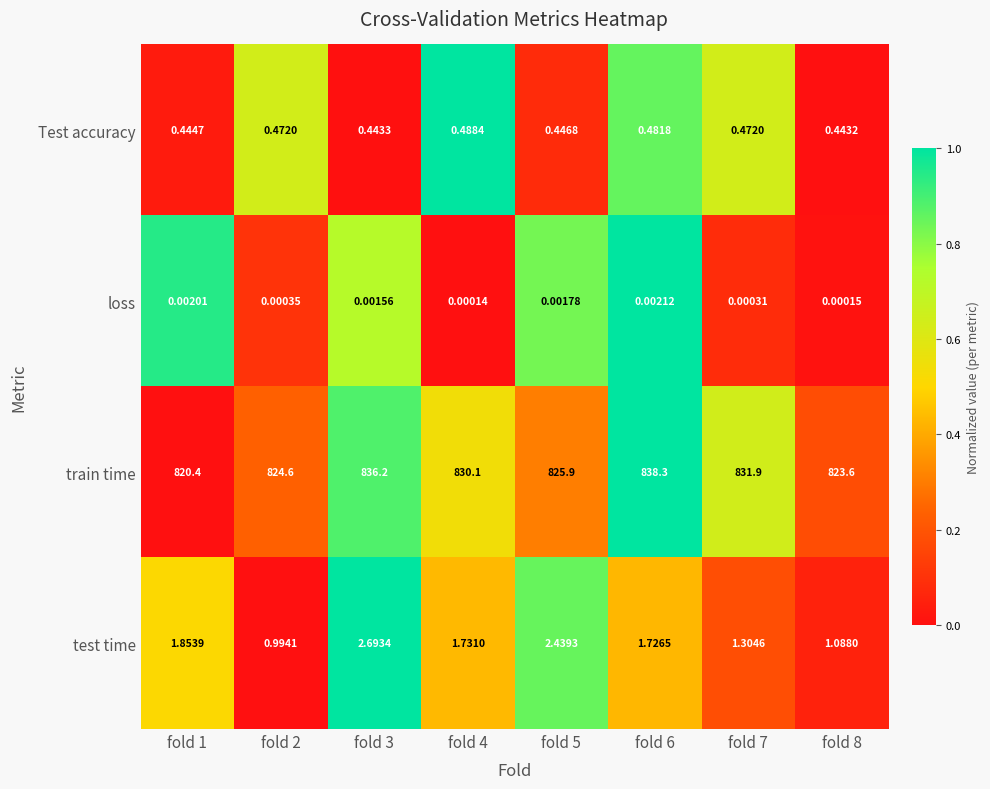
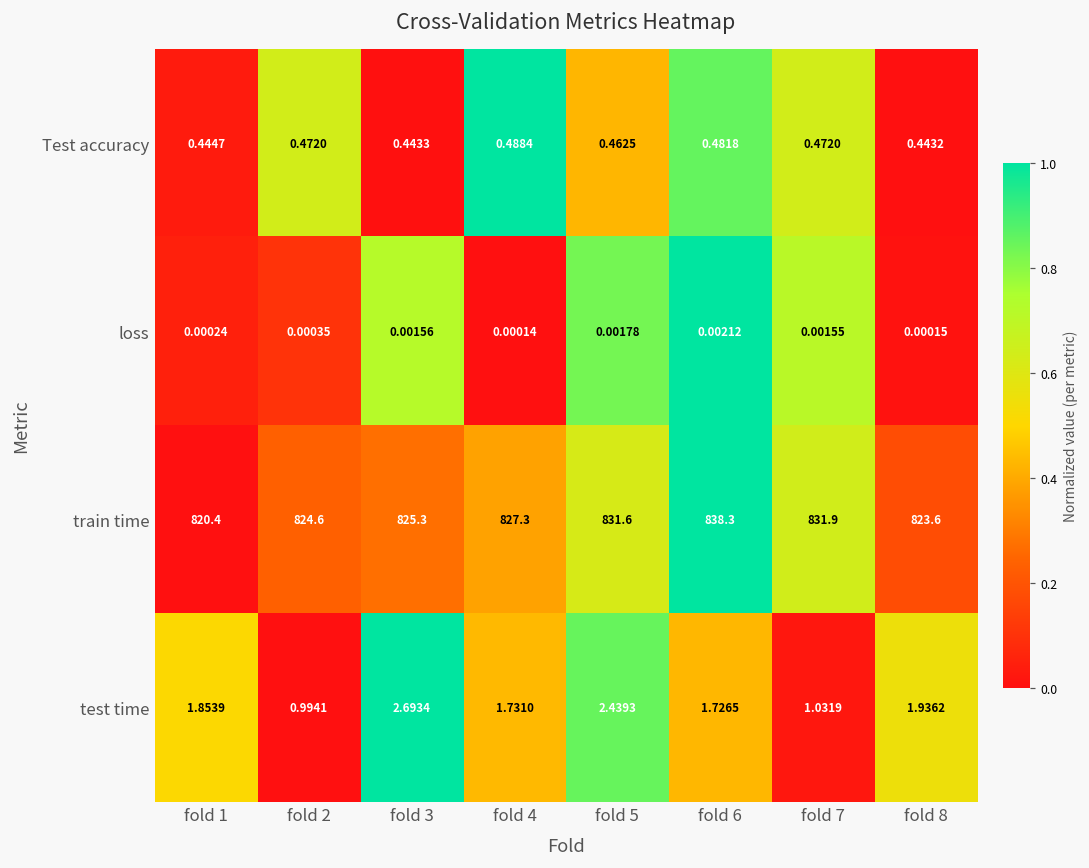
Test accuracy, fold 5: 0.4468 -> 0.4625
loss, fold 1: 0.00201 -> 0.00024
loss, fold 7: 0.00031 -> 0.00155
train time, fold 3: 836.2 -> 825.3
train time, fold 4: 830.1 -> 827.3
train time, fold 5: 825.9 -> 831.6
test time, fold 7: 1.3046 -> 1.0319
test time, fold 8: 1.0880 -> 1.9362
